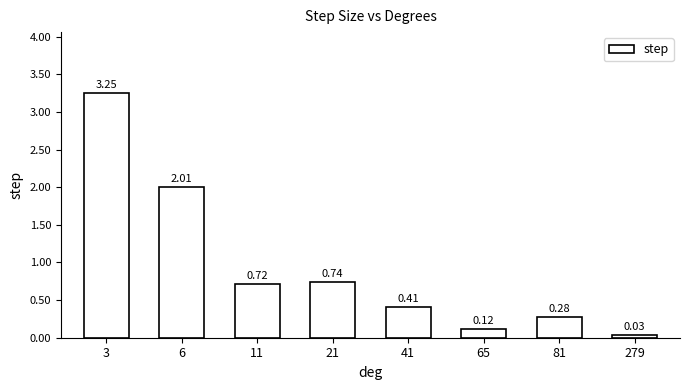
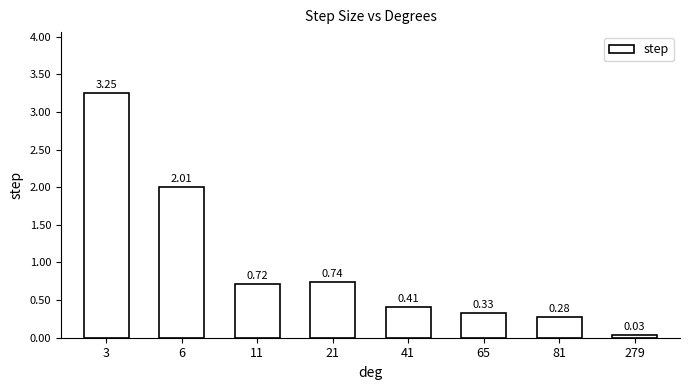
65: 0.12 -> 0.33
